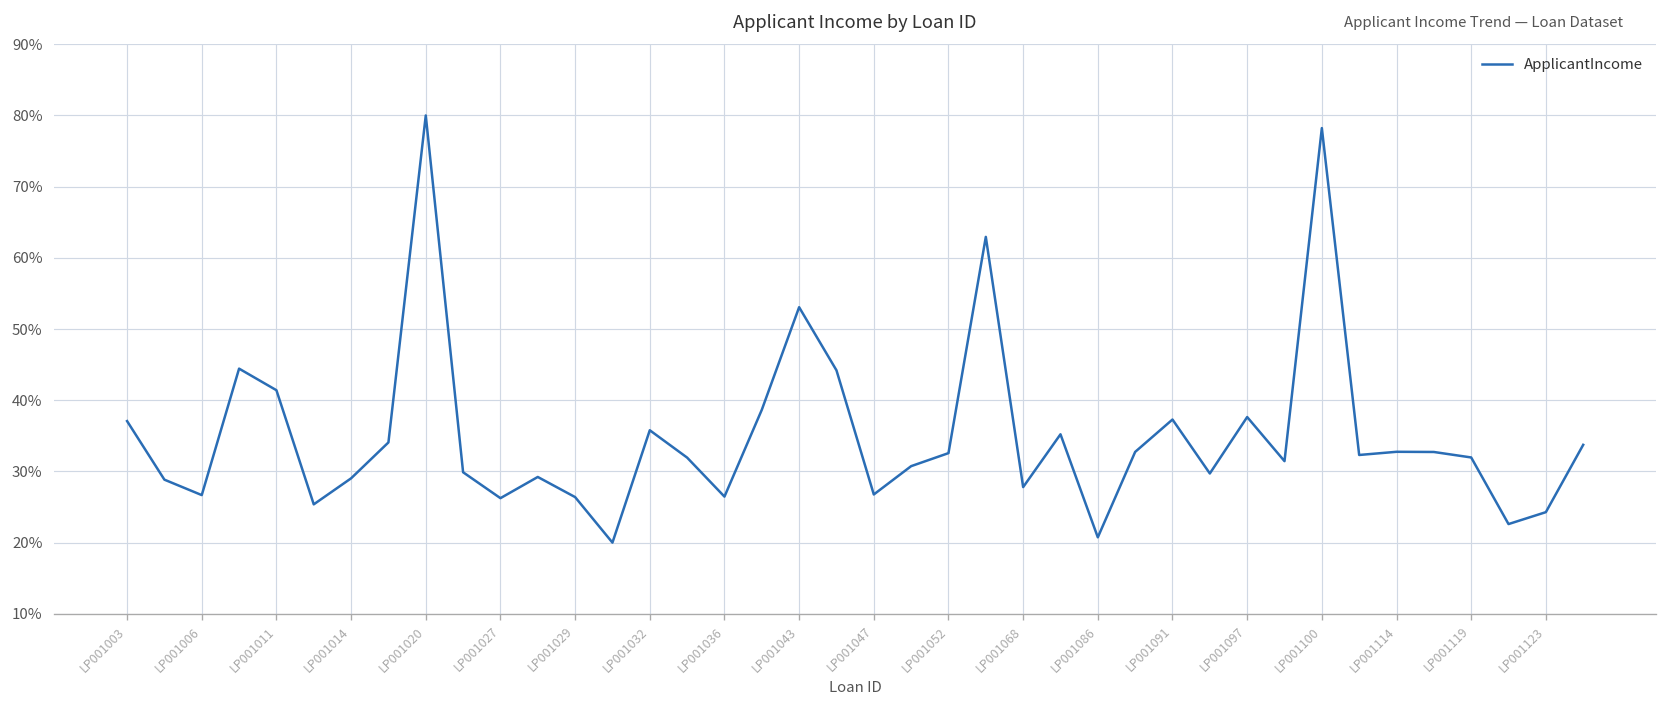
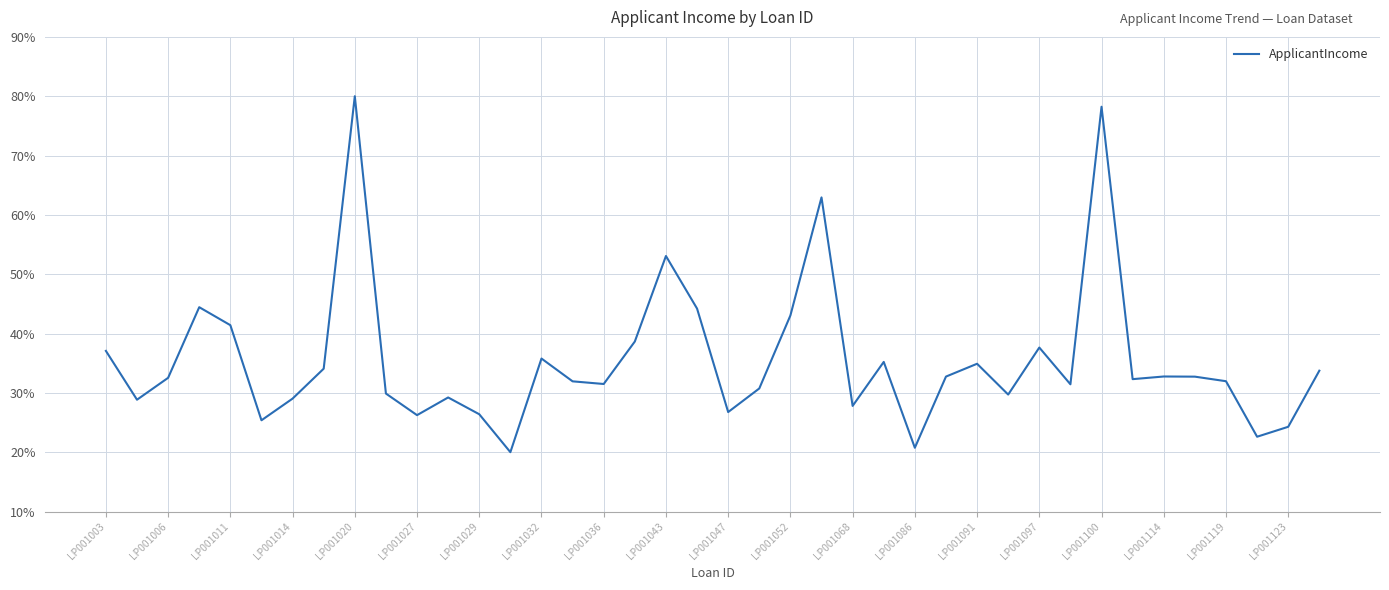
LP001006: 27% -> 33%
LP001036: 26% -> 31%
LP001052: 33% -> 43%
LP001091: 37% -> 35%
